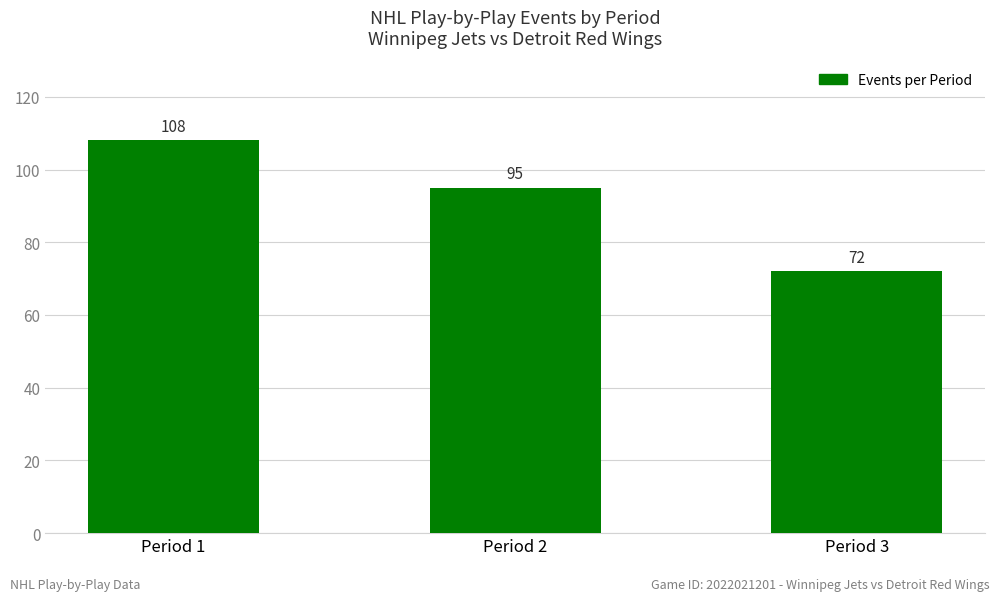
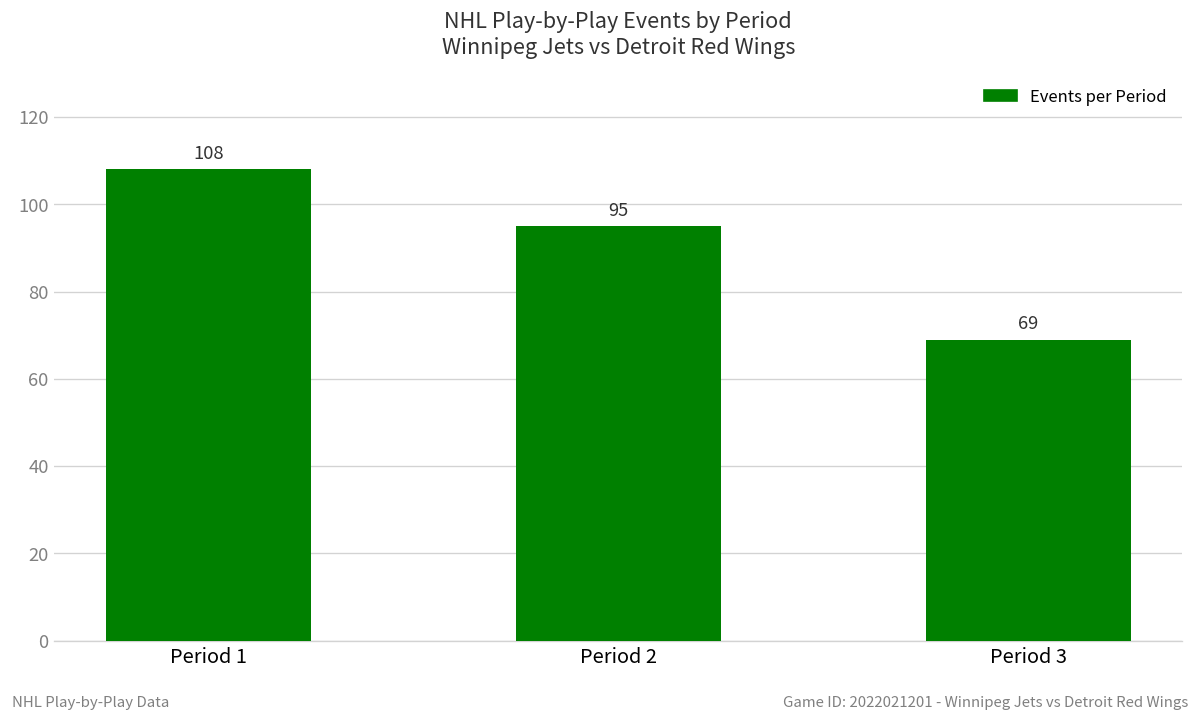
Period 3: 72 -> 69
